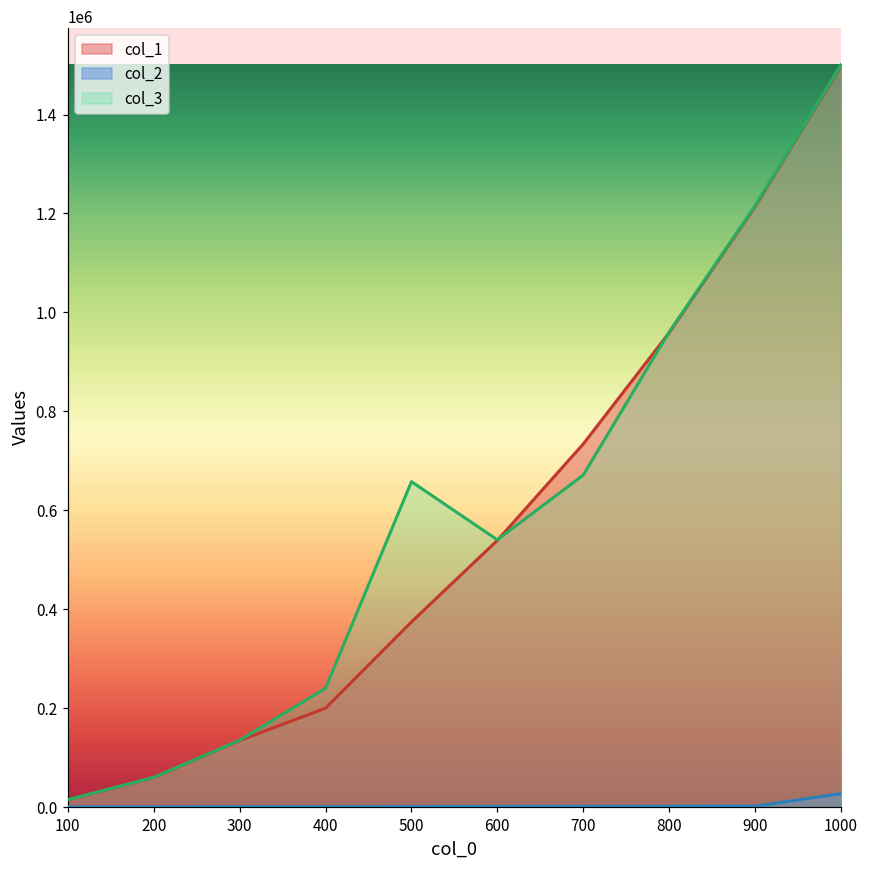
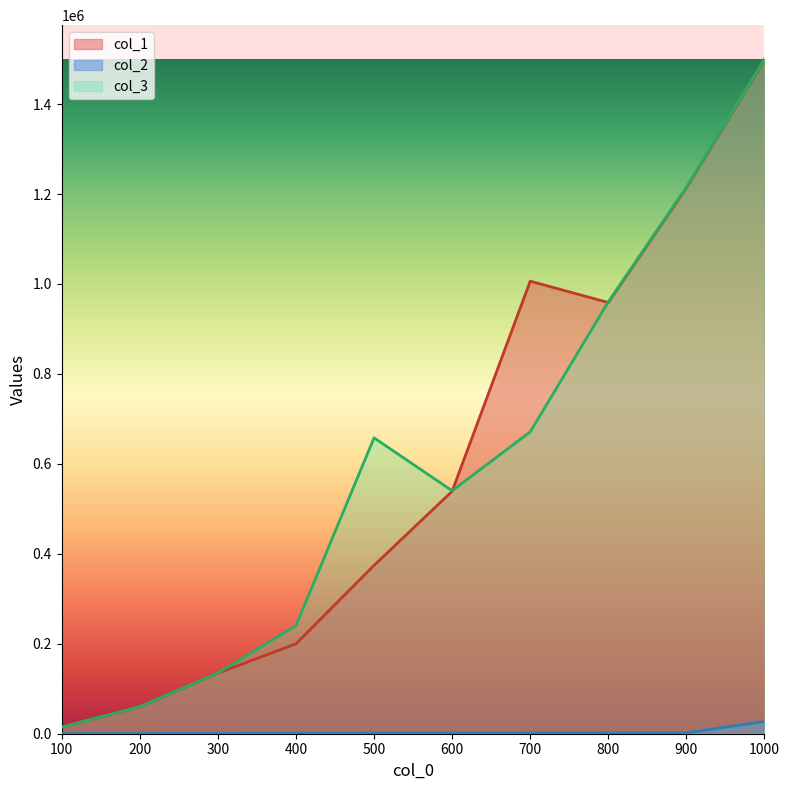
col_1, 700: 730000 -> 1010000
